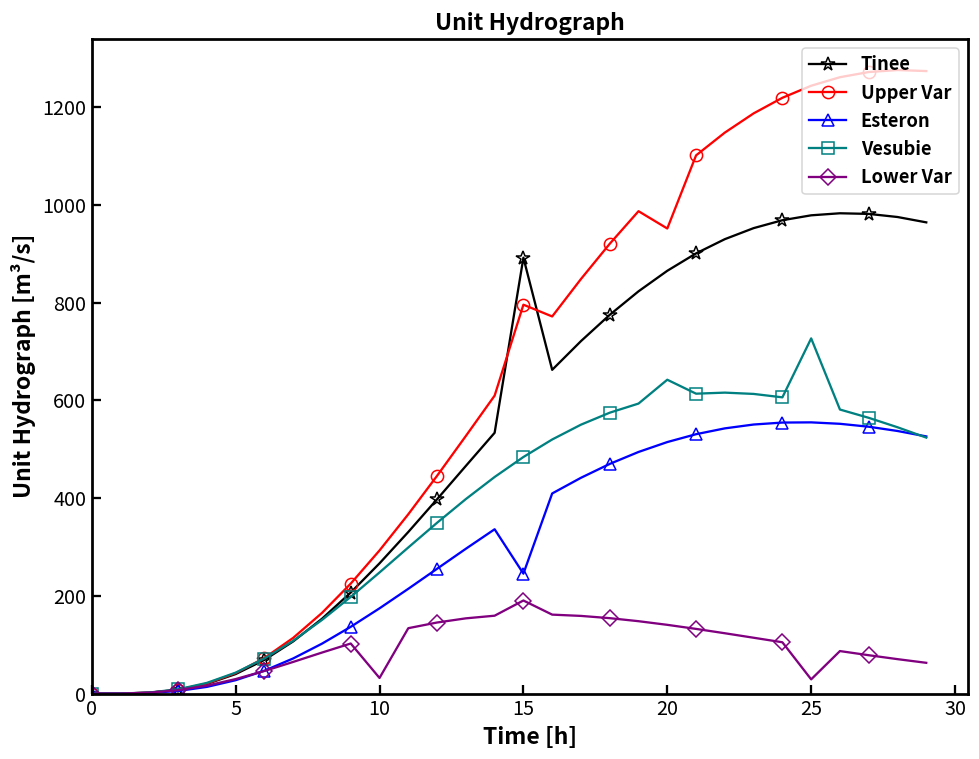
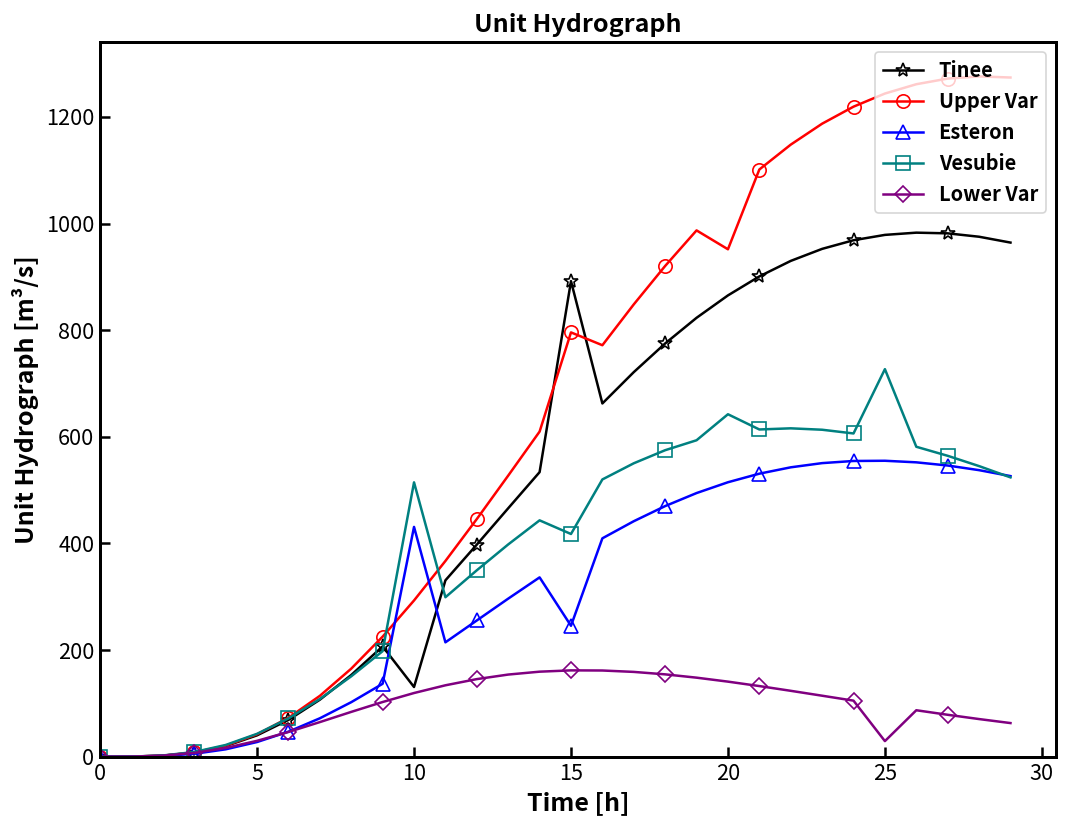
Tinee, 10: 270 -> 130
Esteron, 10: 170 -> 430
Vesubie, 10: 250 -> 510
Lower Var, 10: 30 -> 120
Vesubie, 15: 480 -> 420
Lower Var, 15: 190 -> 160
